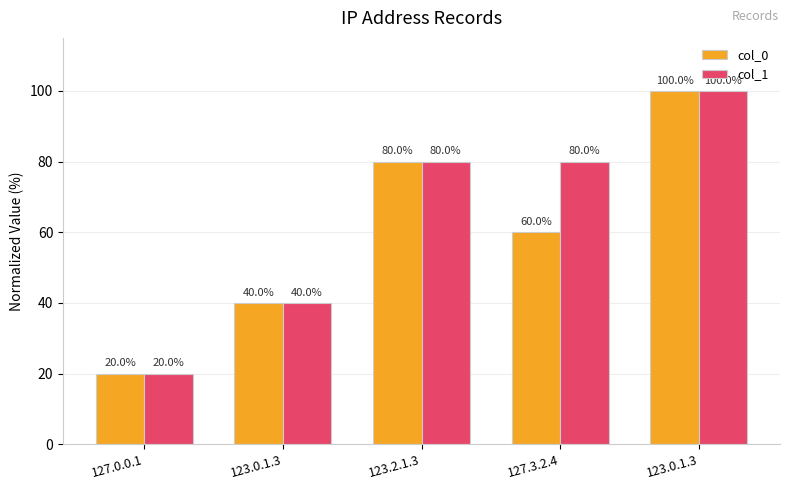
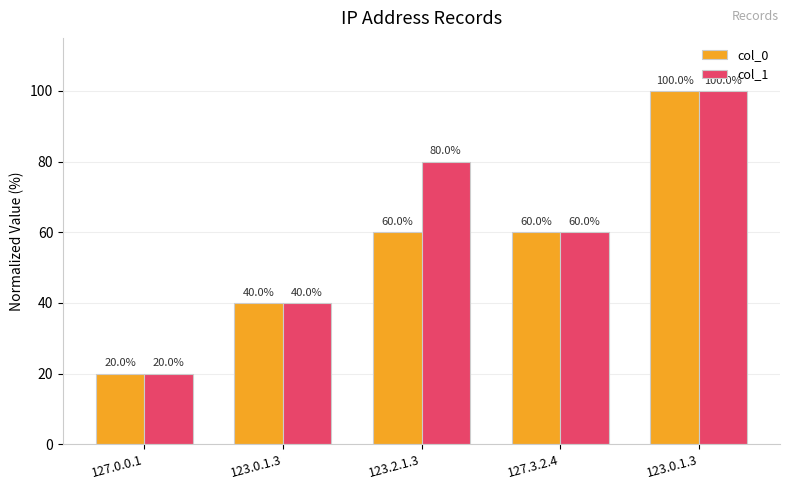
col_0, 123.2.1.3: 80.0% -> 60.0%
col_1, 127.3.2.4: 80.0% -> 60.0%
